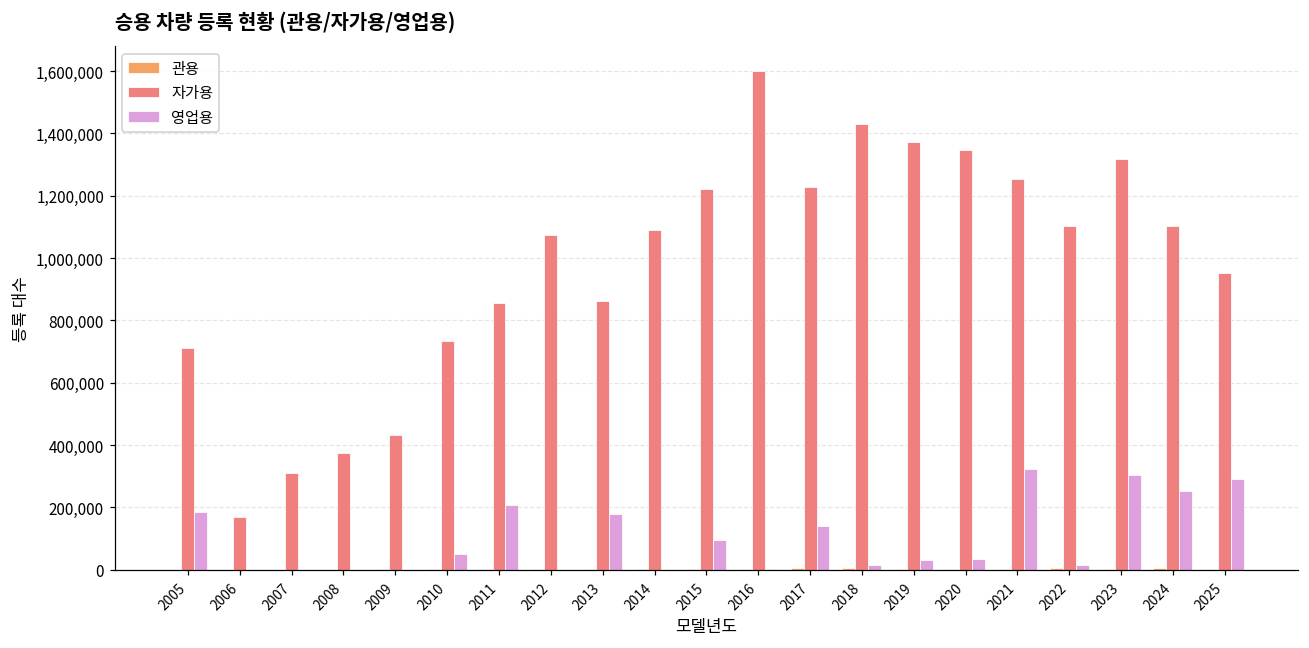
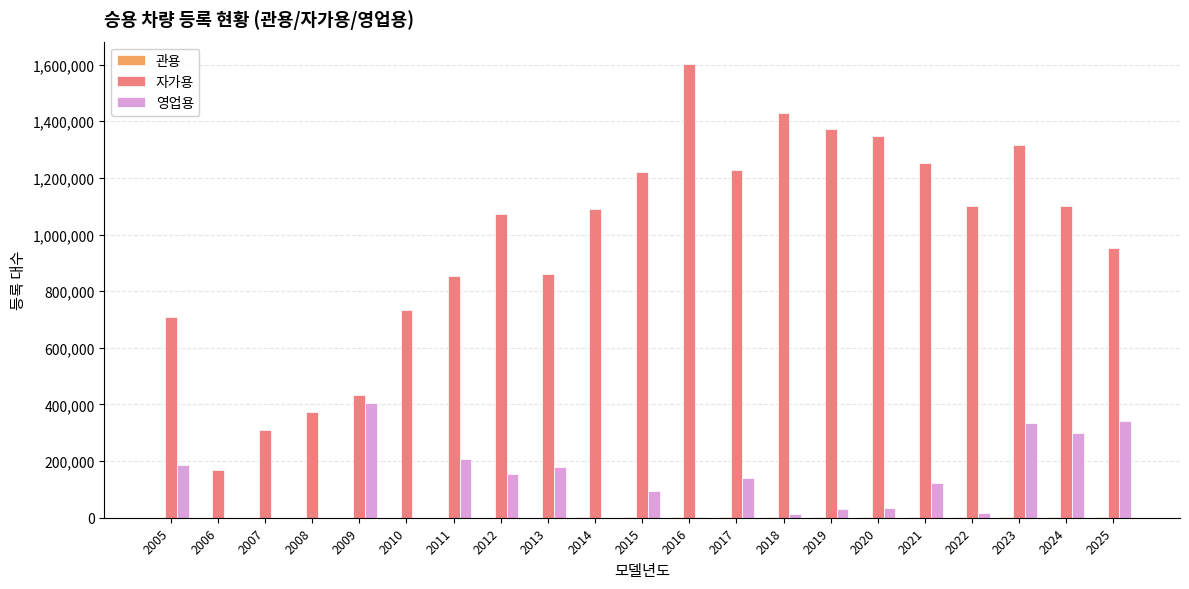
영업용, 2009: 0 -> 410,000
영업용, 2010: 50,000 -> 0
영업용, 2012: 0 -> 150,000
영업용, 2021: 320,000 -> 120,000
영업용, 2023: 300,000 -> 340,000
영업용, 2024: 250,000 -> 300,000
영업용, 2025: 290,000 -> 340,000
